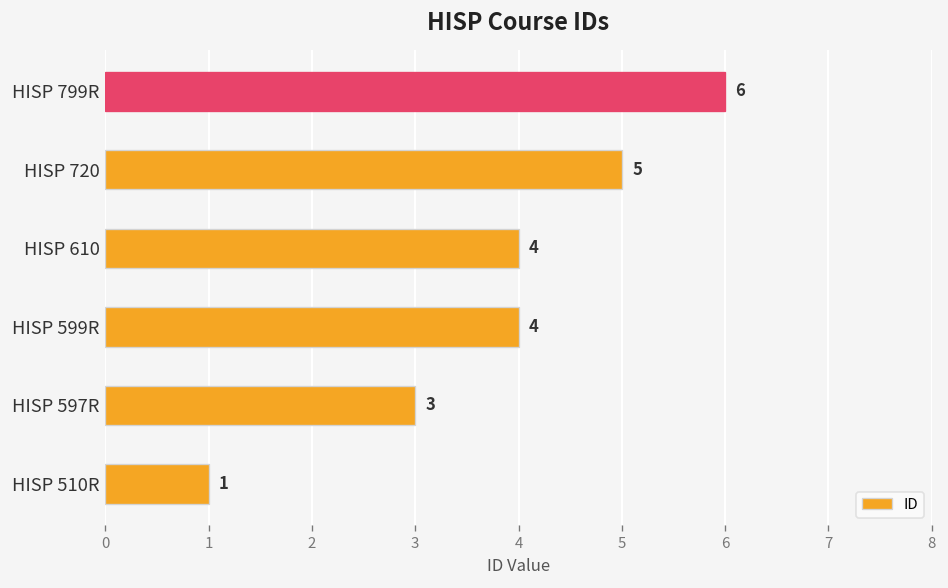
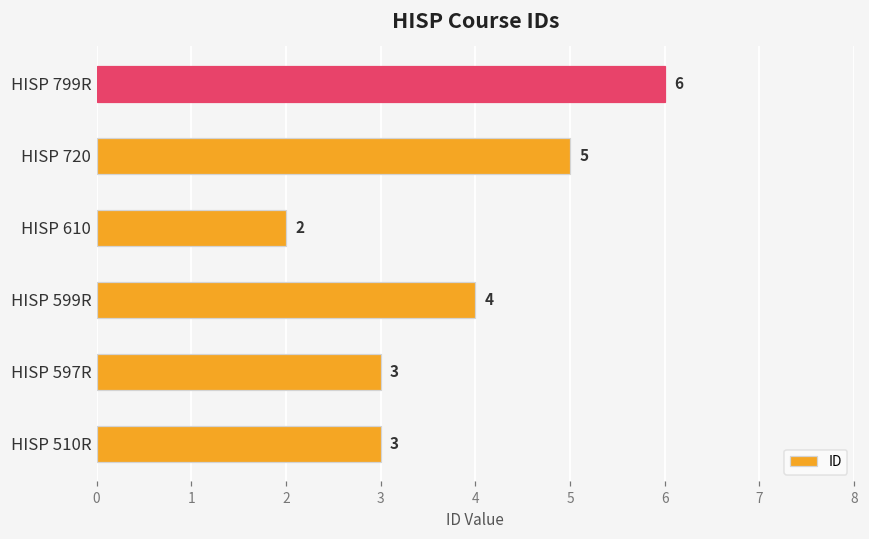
HISP 610: 4 -> 2
HISP 510R: 1 -> 3
